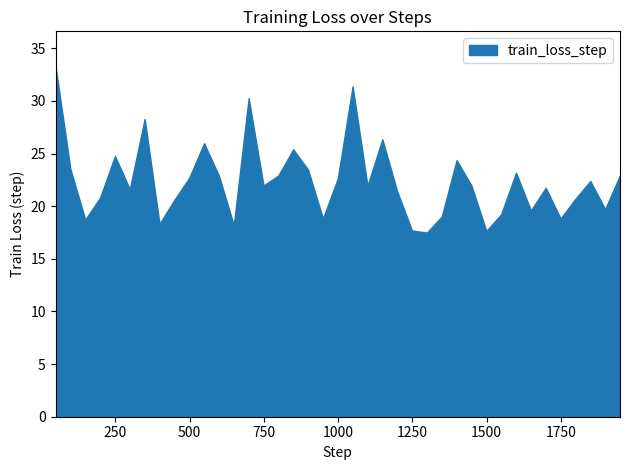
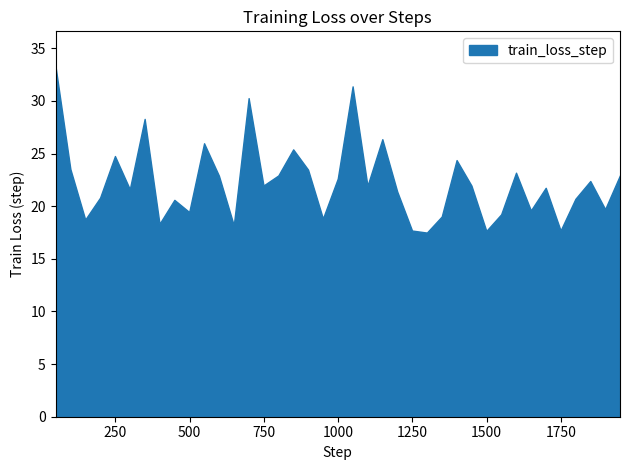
500: 22.7 -> 19.4
1750: 18.8 -> 17.7
